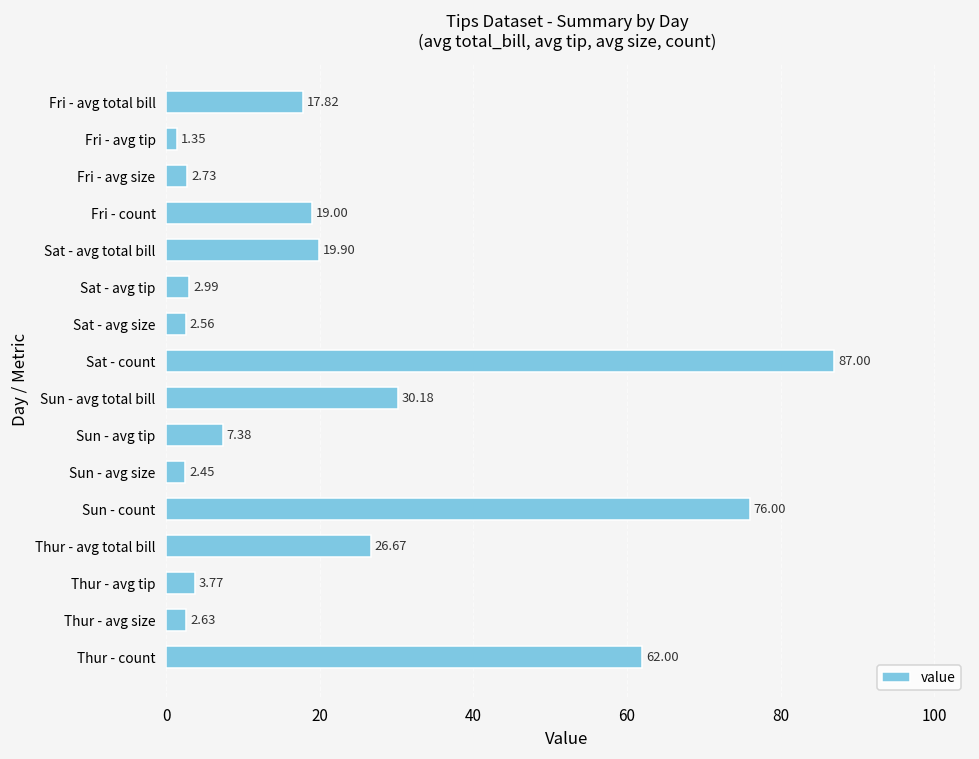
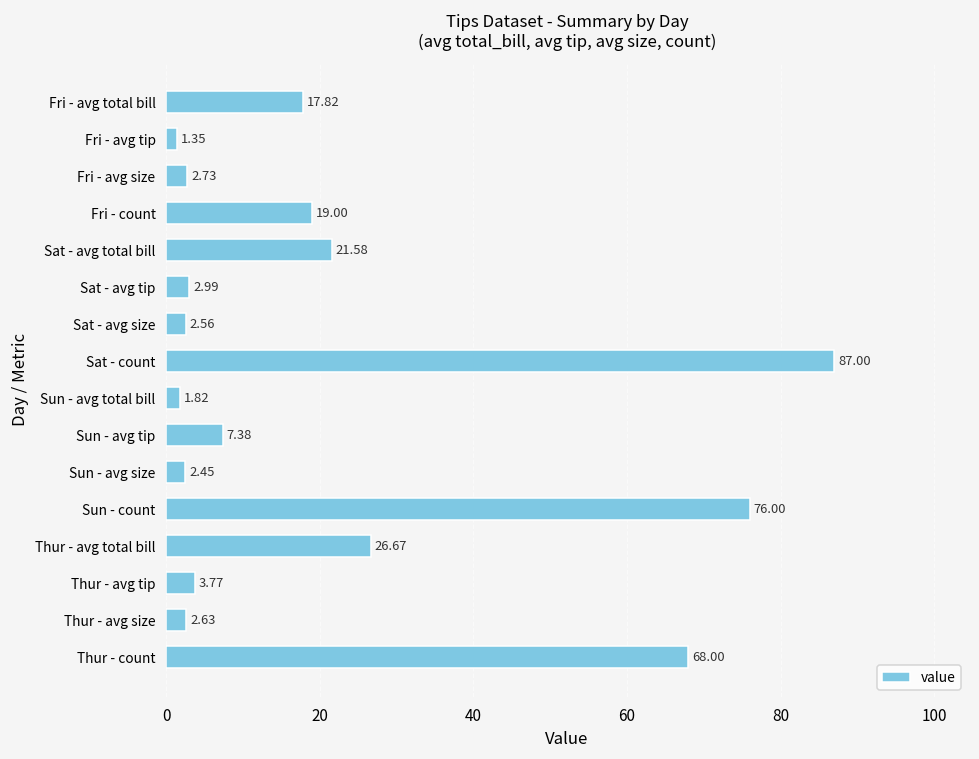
Sat - avg total bill: 19.90 -> 21.58
Sun - avg total bill: 30.18 -> 1.82
Thur - count: 62.00 -> 68.00
